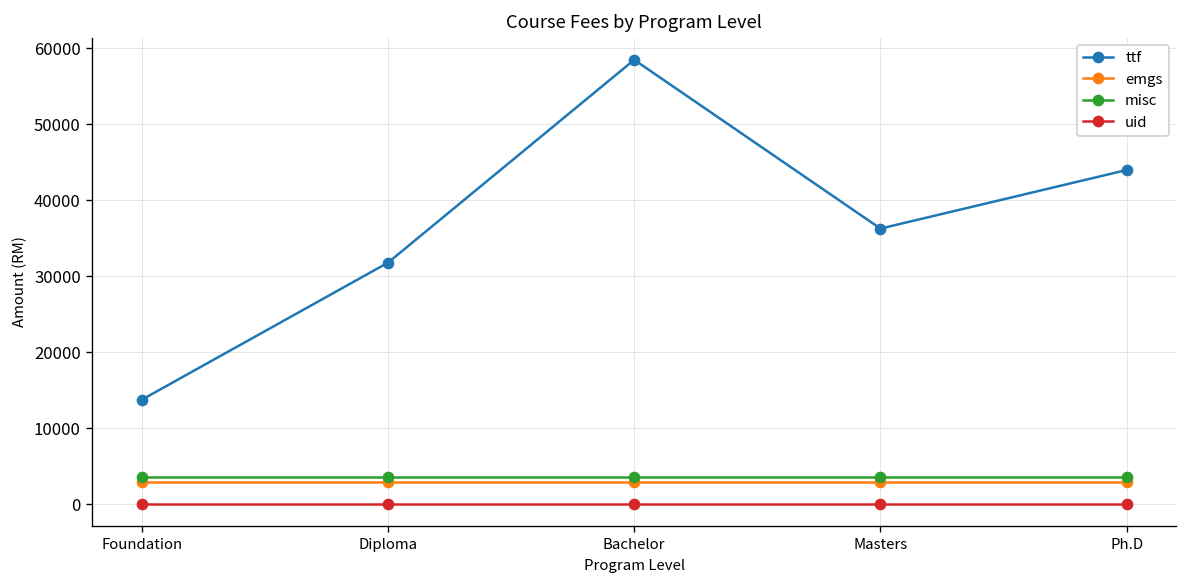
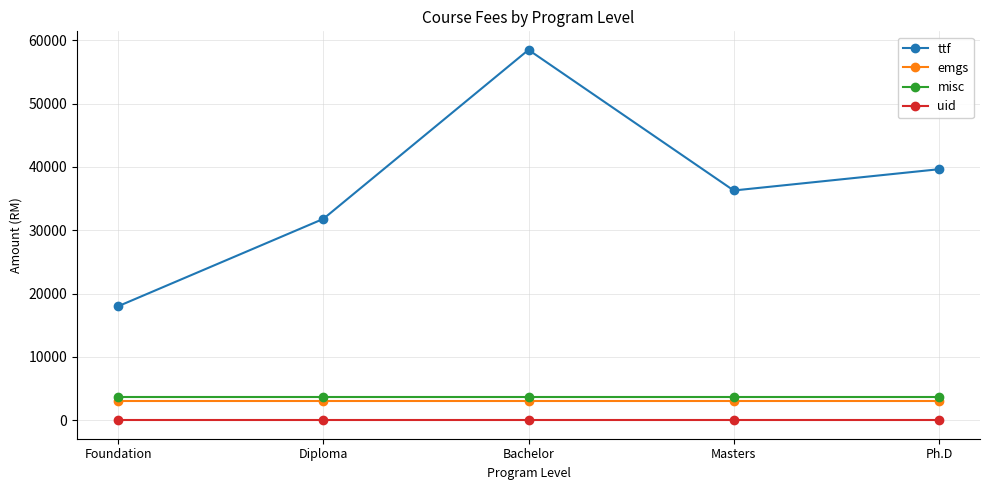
ttf, Foundation: 14000 -> 18000
ttf, Ph.D: 44000 -> 40000
